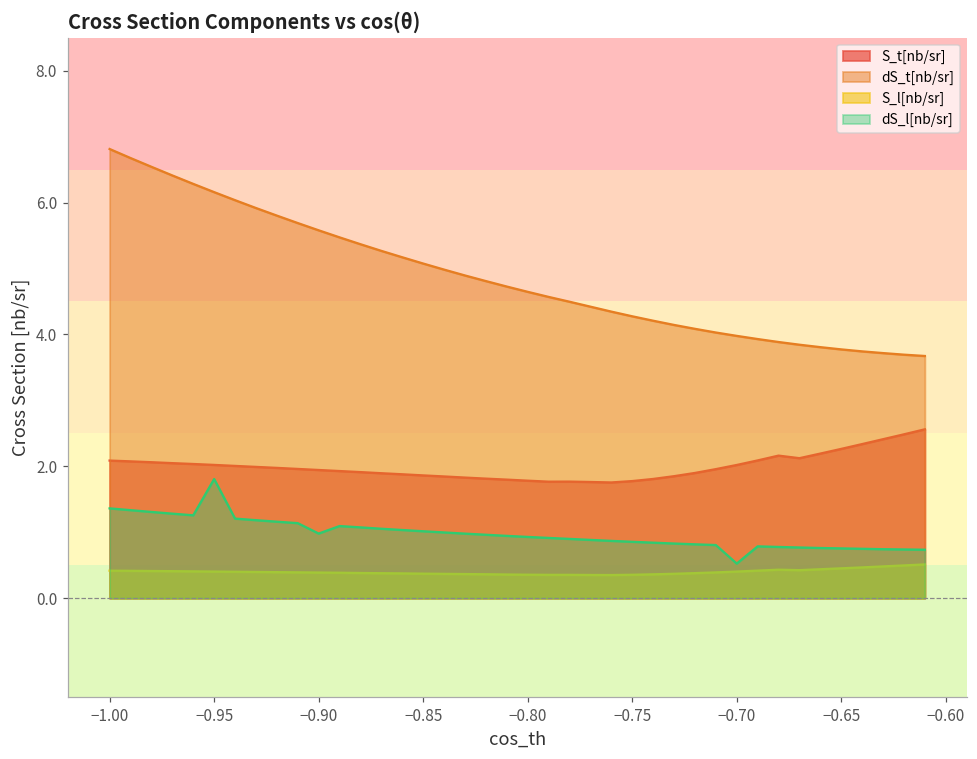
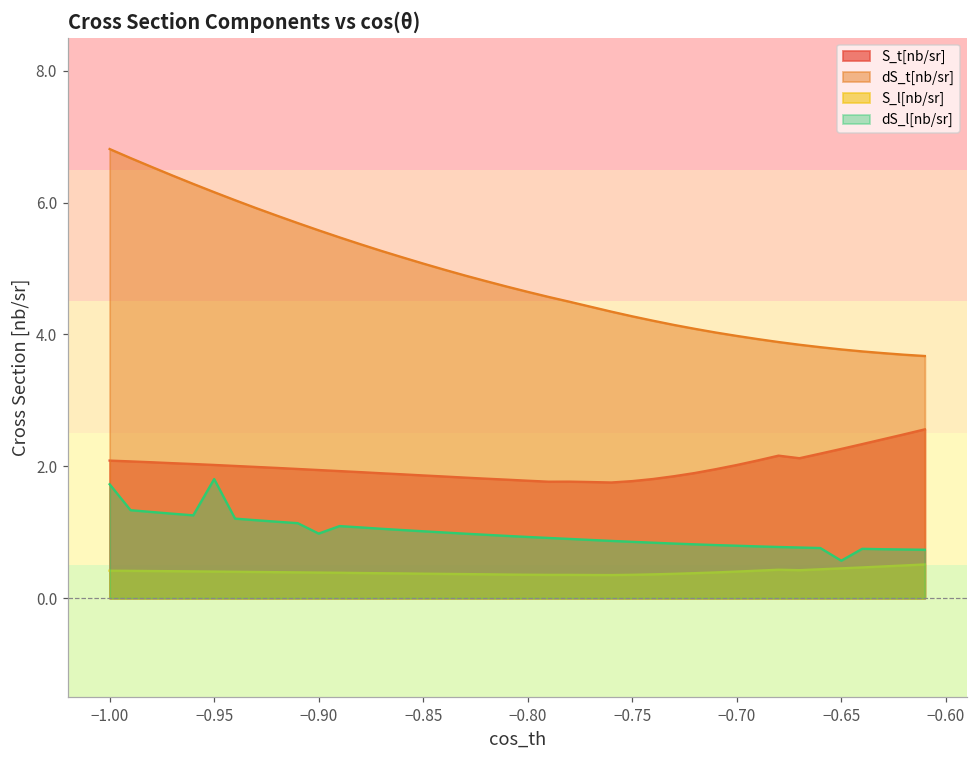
dS_l[nb/sr], −1.00: 1.4 -> 1.7
dS_l[nb/sr], −0.70: 0.5 -> 0.8
dS_l[nb/sr], −0.65: 0.8 -> 0.6
